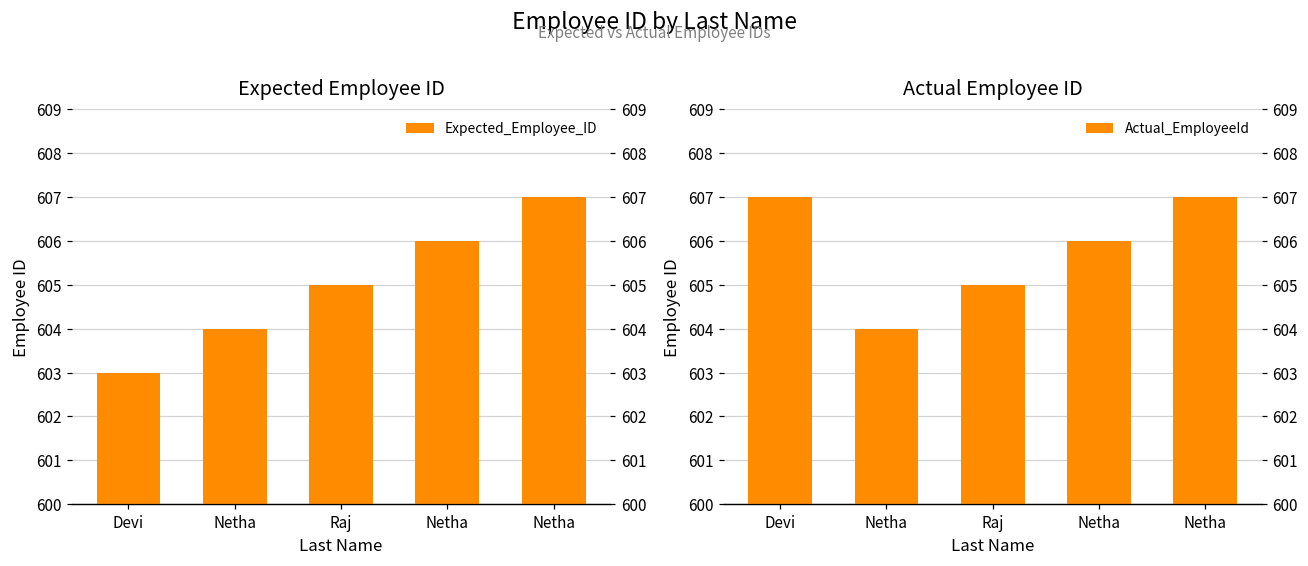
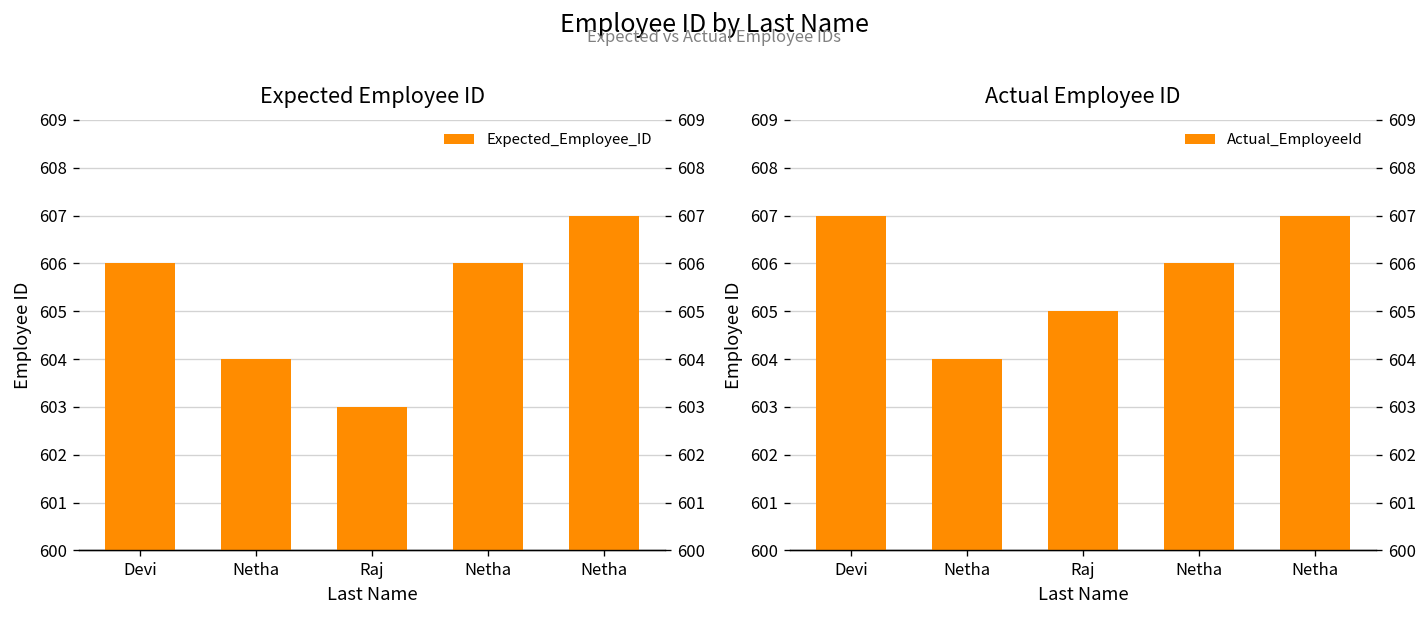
Expected Employee ID, Devi: 603 -> 606
Expected Employee ID, Raj: 605 -> 603
